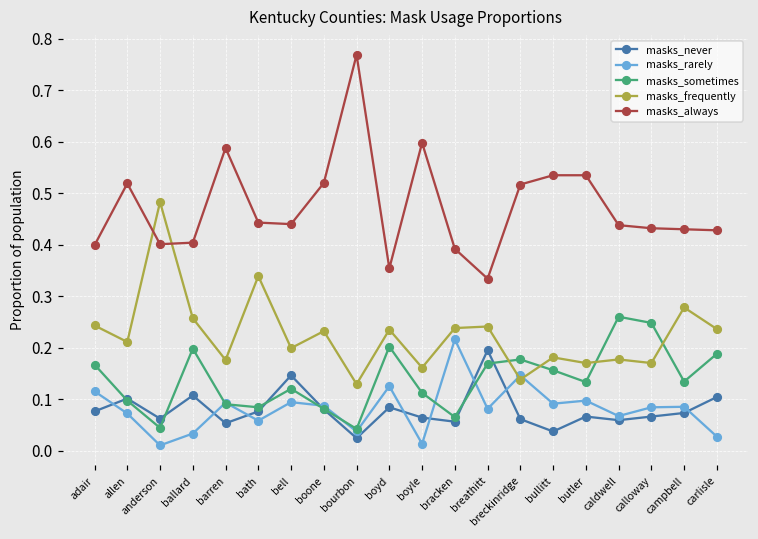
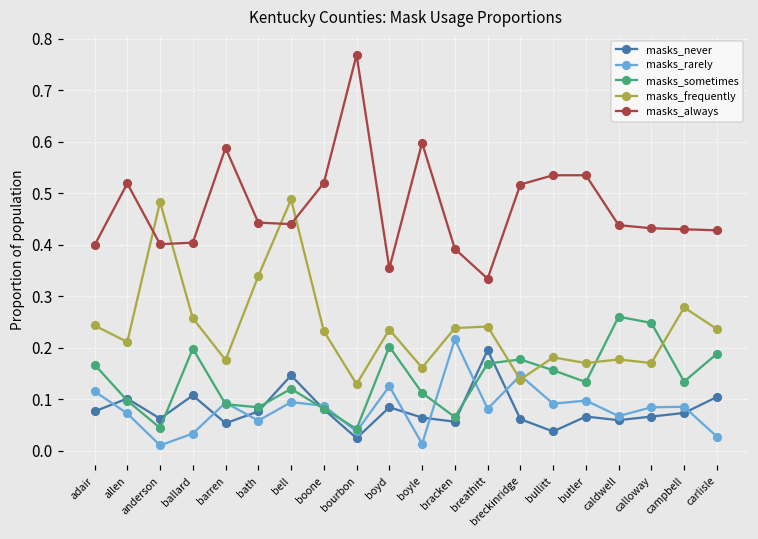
masks_frequently, bell: 0.20 -> 0.49
